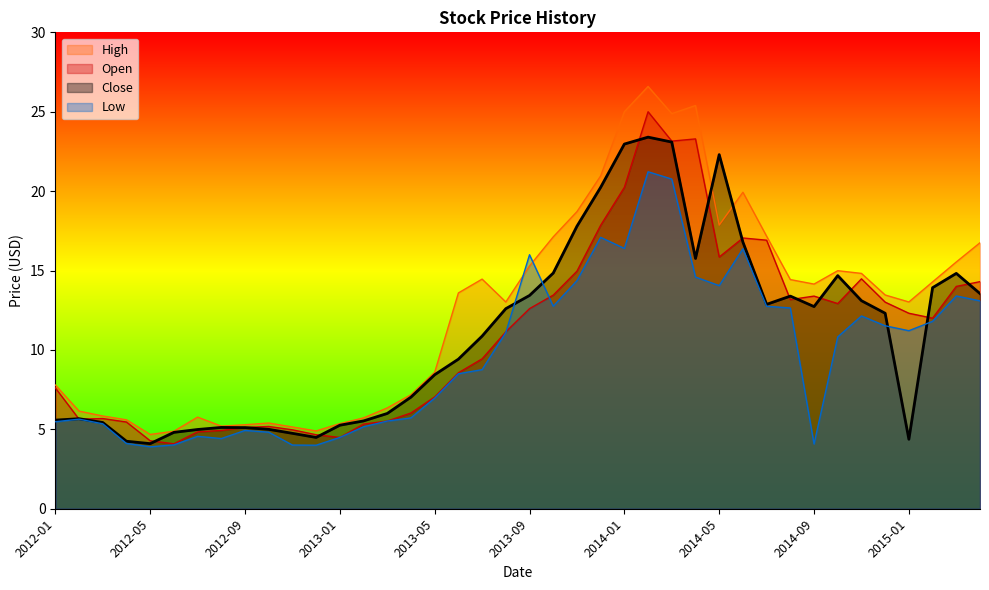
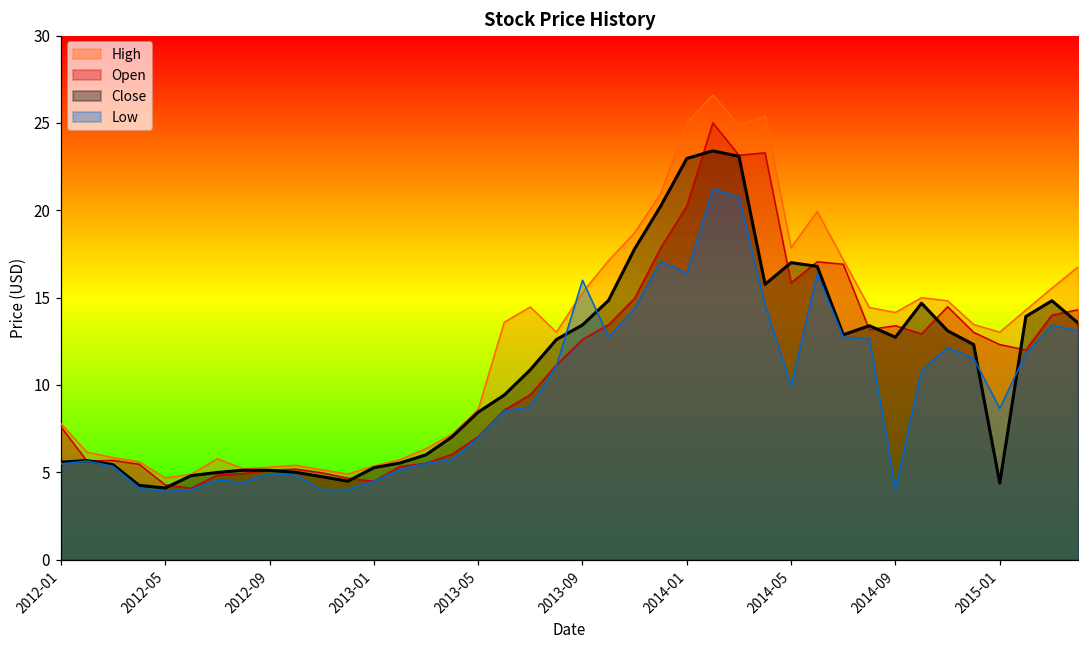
Close, 2014-05: 22.3 -> 17.0
Low, 2014-05: 14.1 -> 10.0
Low, 2015-01: 11.2 -> 8.7
